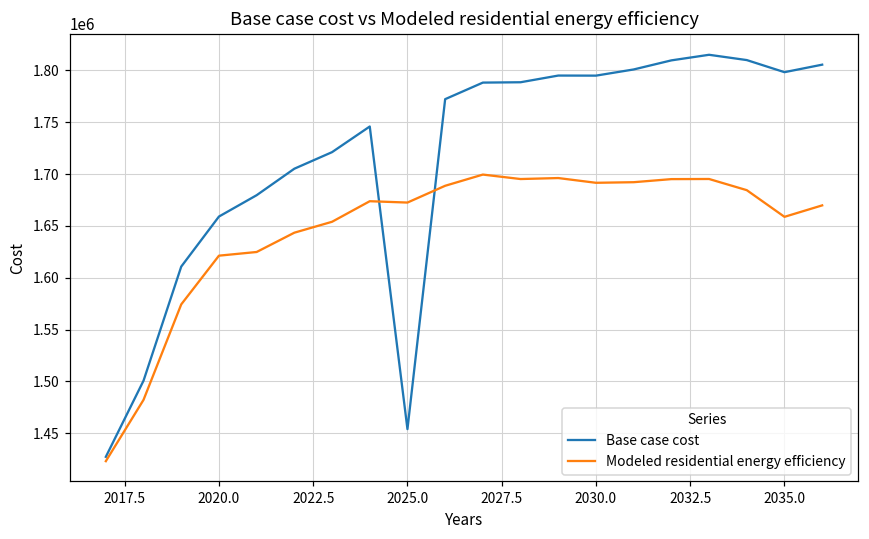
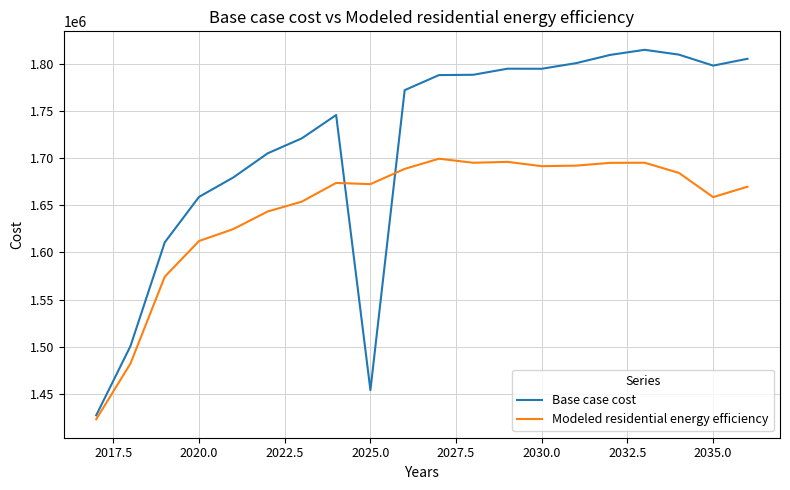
Modeled residential energy efficiency, 2020.0: 1620000 -> 1610000
